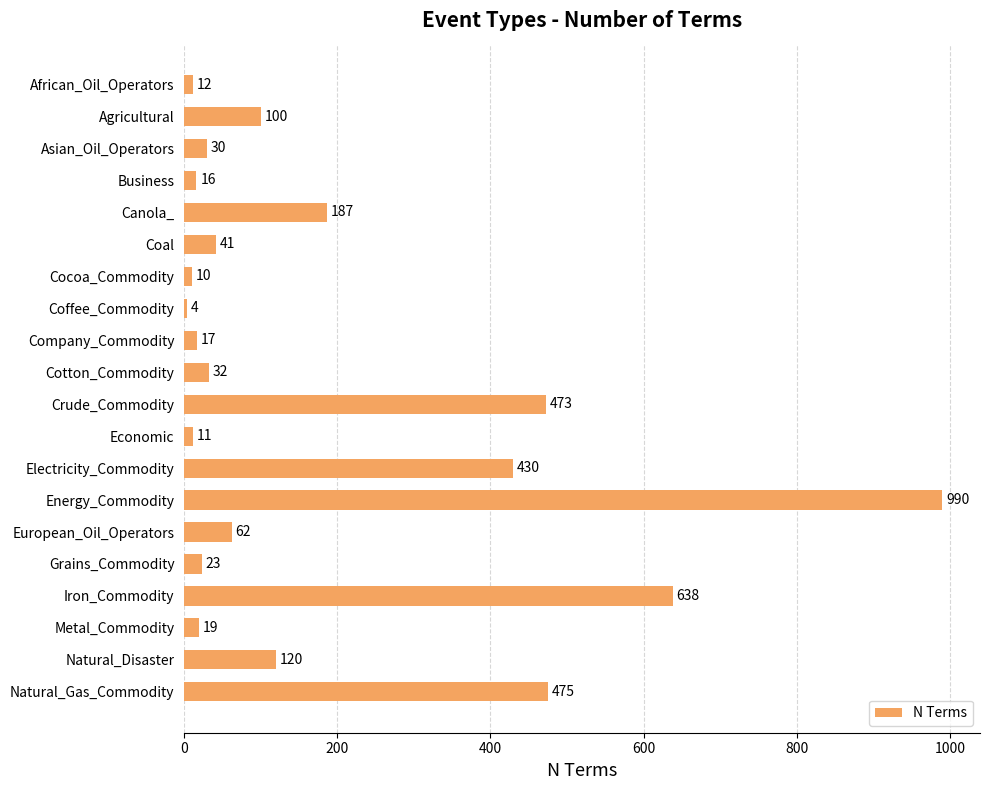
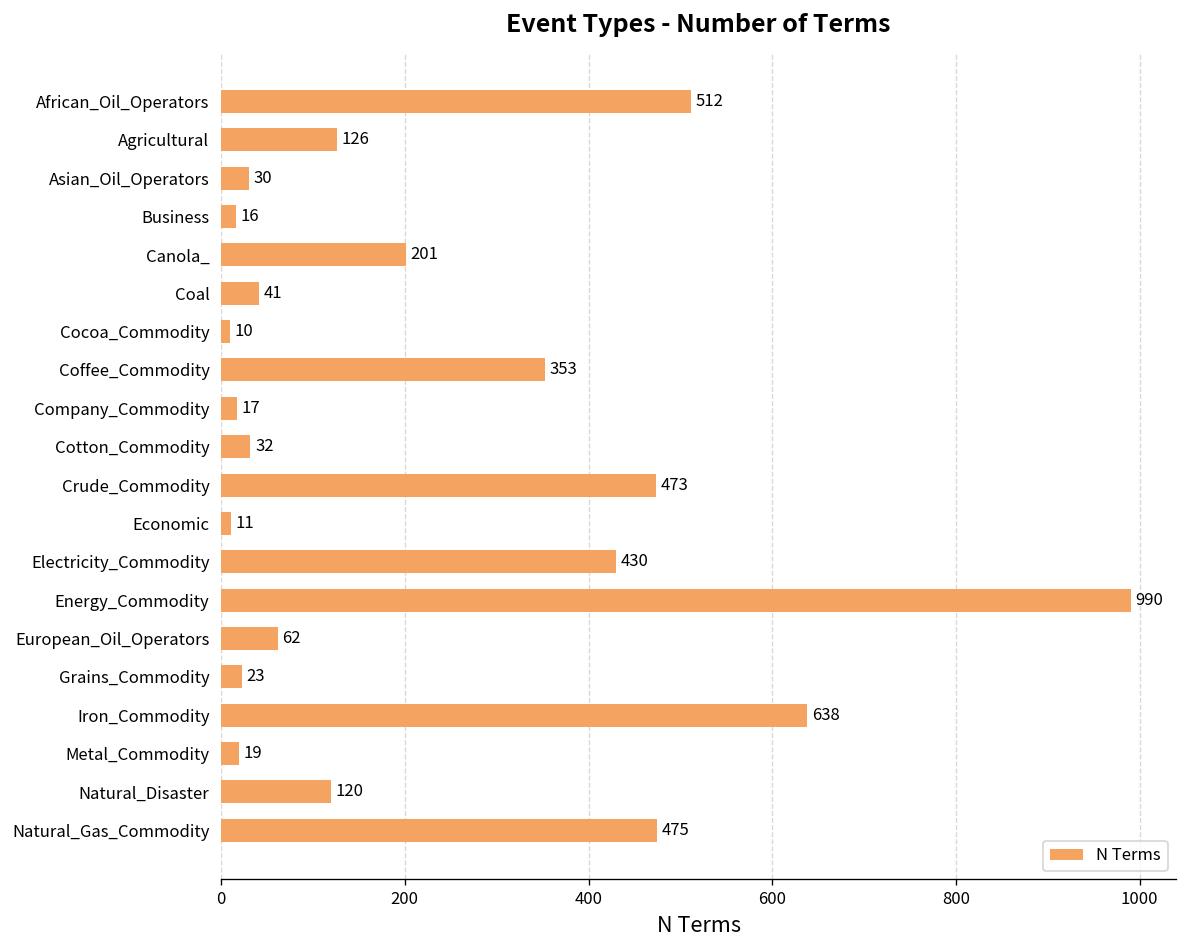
African_Oil_Operators: 12 -> 512
Agricultural: 100 -> 126
Canola_: 187 -> 201
Coffee_Commodity: 4 -> 353
